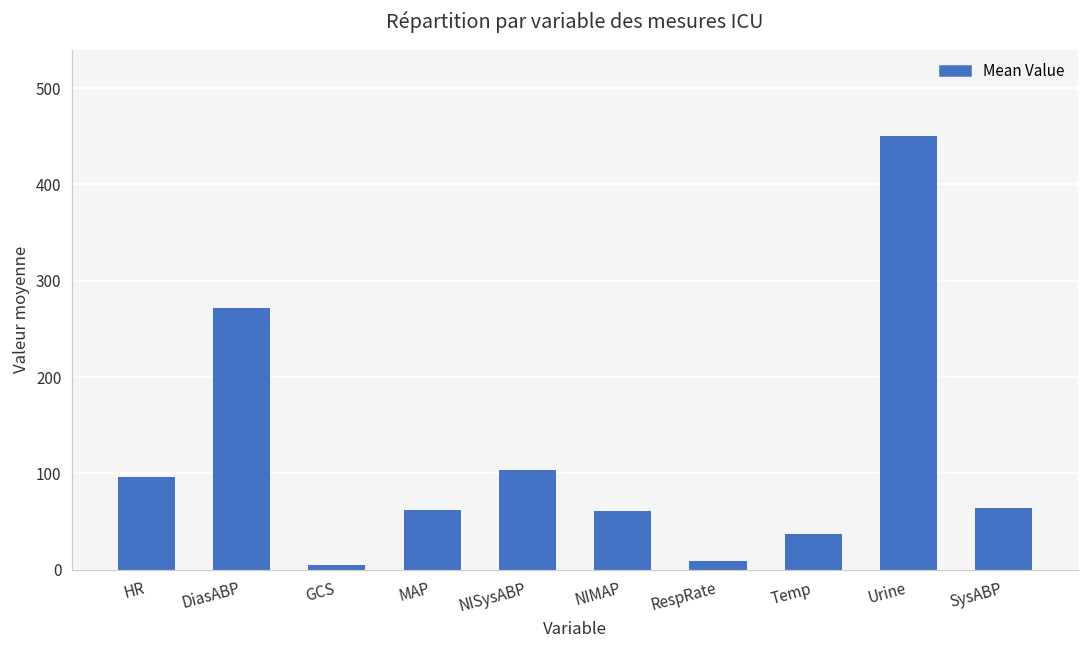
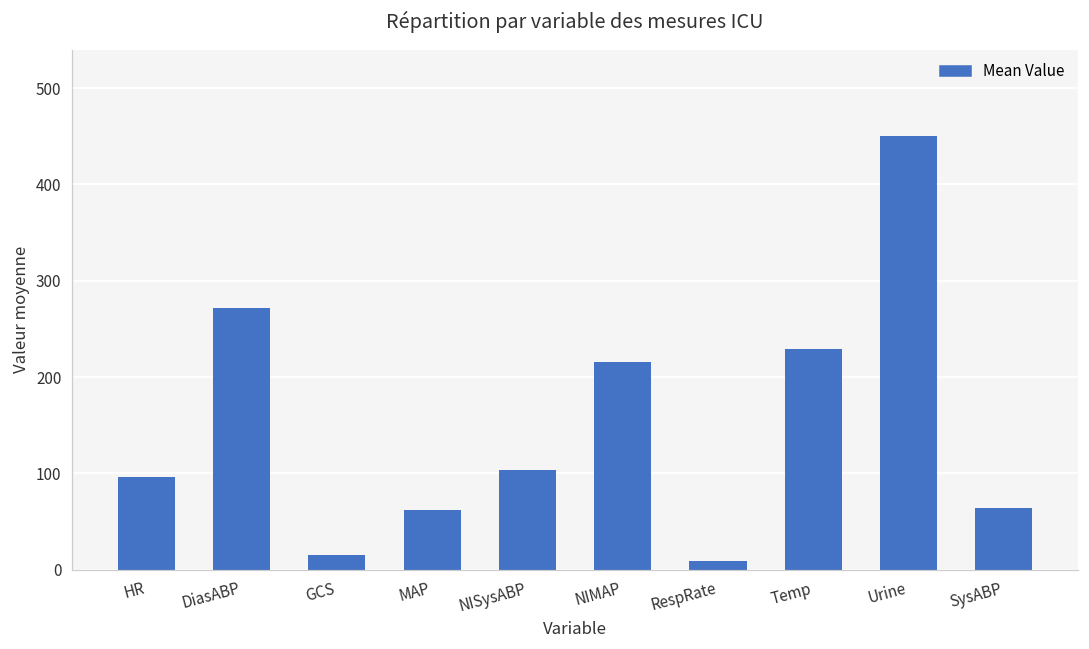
GCS: 0 -> 20
NIMAP: 60 -> 220
Temp: 40 -> 230
